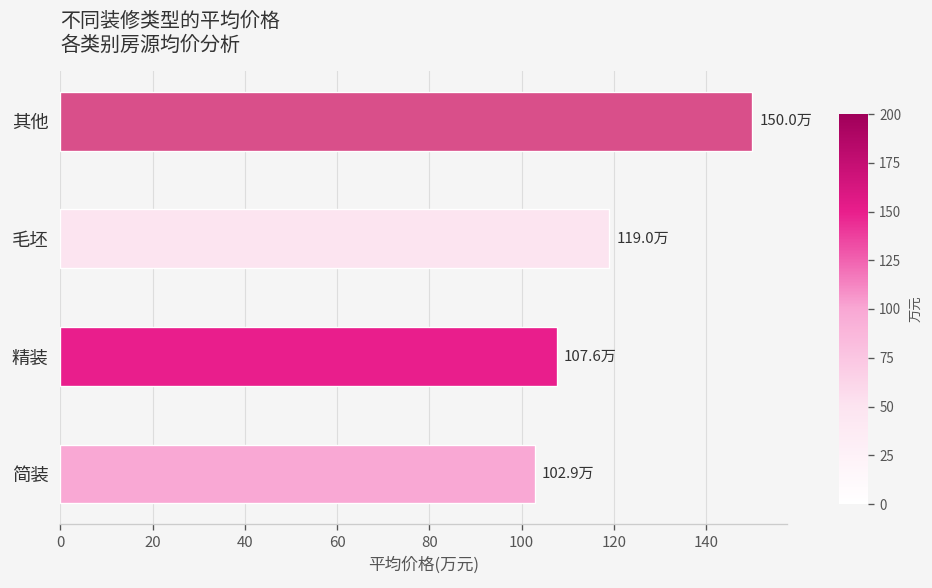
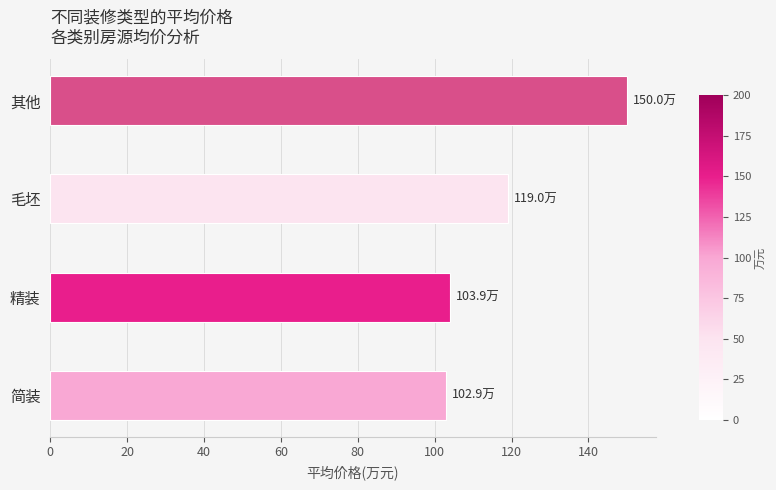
精装: 107.6万 -> 103.9万
